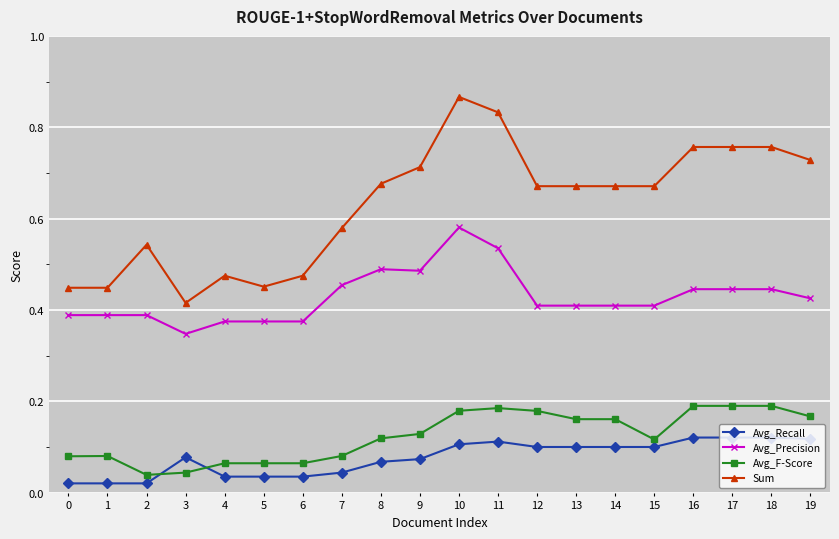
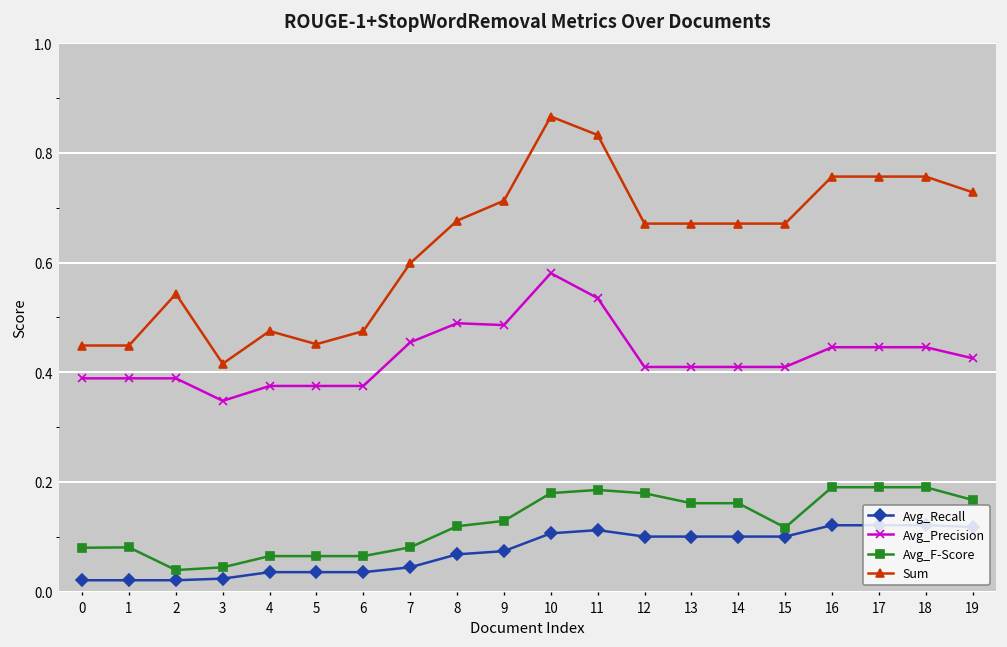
Avg_Recall, 3: 0.08 -> 0.02
Sum, 7: 0.58 -> 0.60
